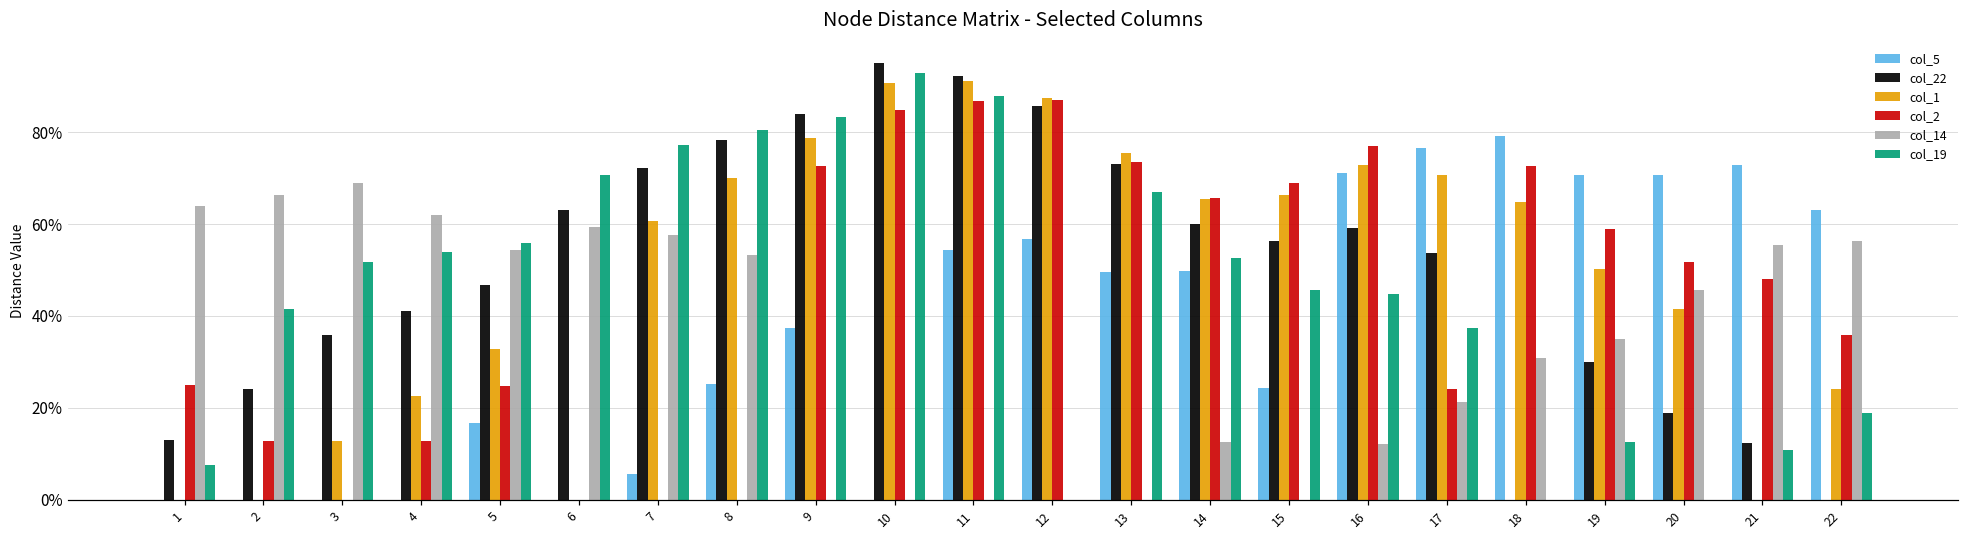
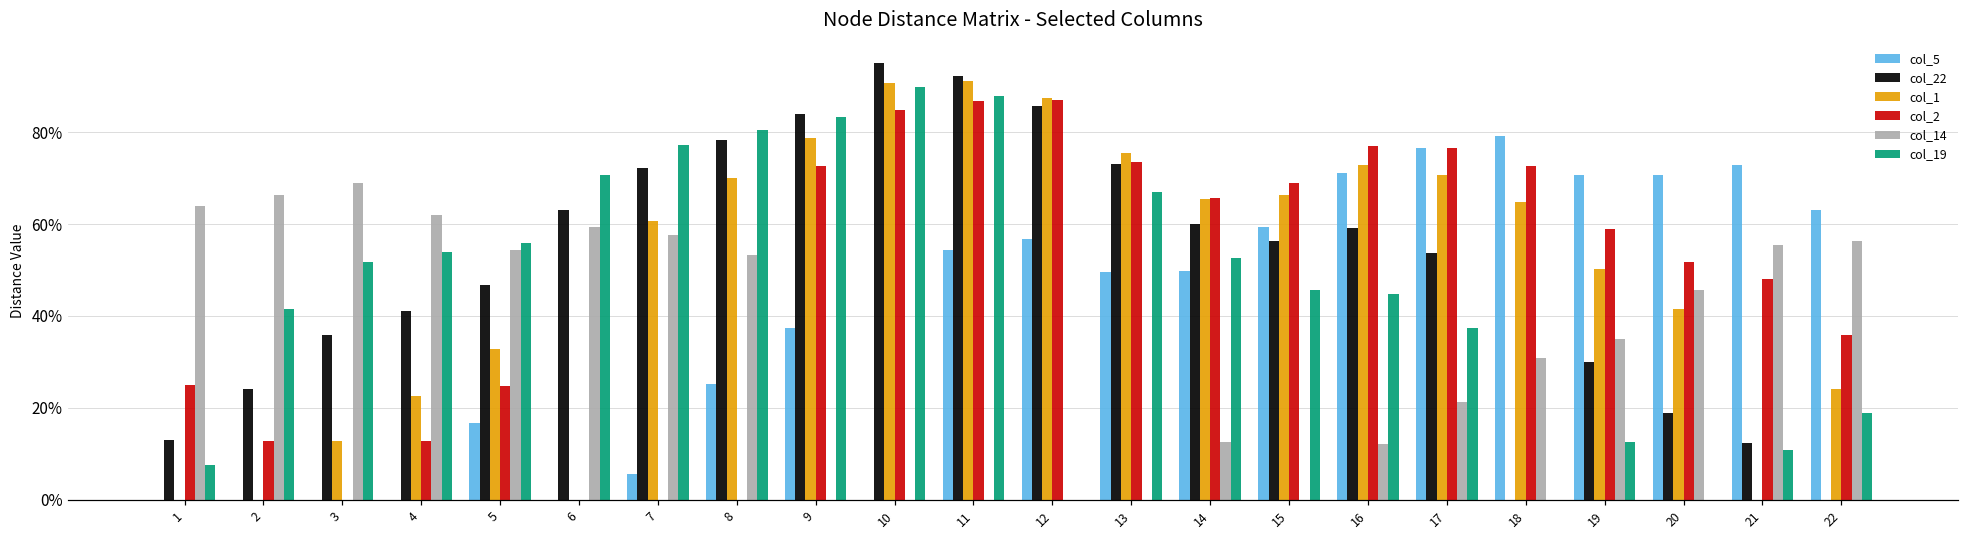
col_19, 10: 93% -> 90%
col_5, 15: 24% -> 59%
col_2, 17: 24% -> 77%
